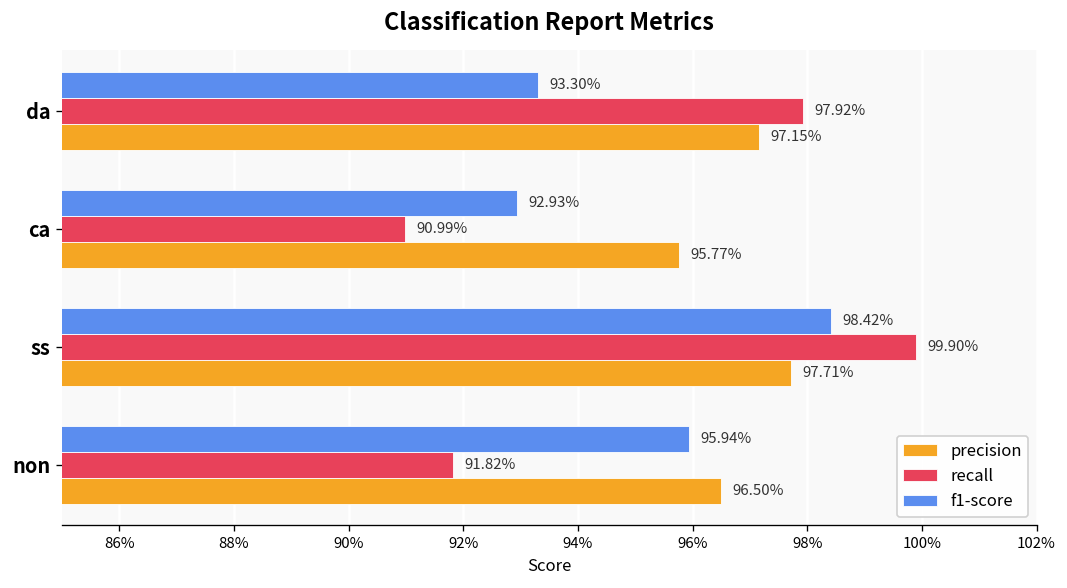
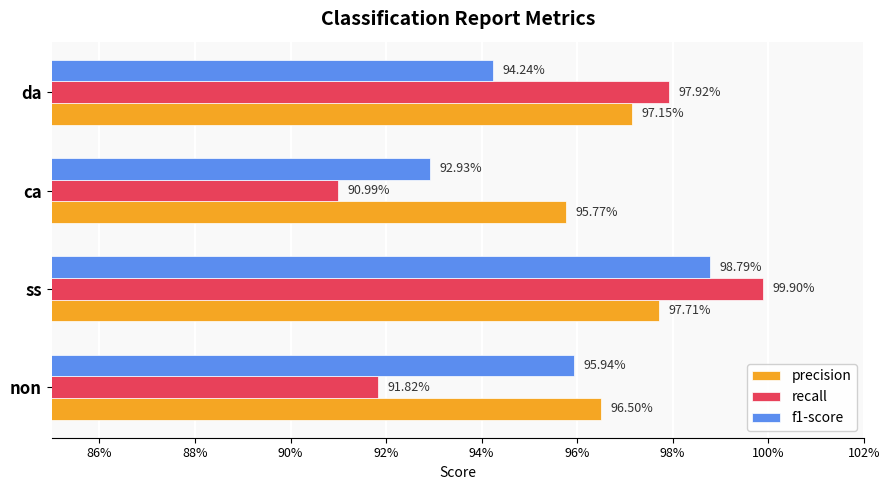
f1-score, da: 93.30% -> 94.24%
f1-score, ss: 98.42% -> 98.79%
